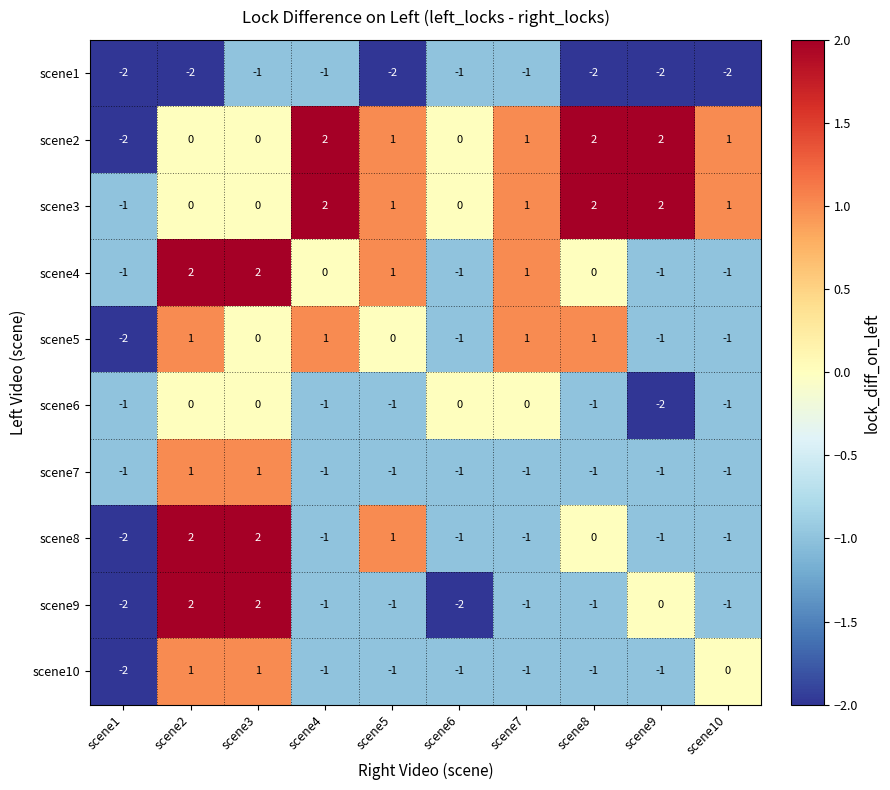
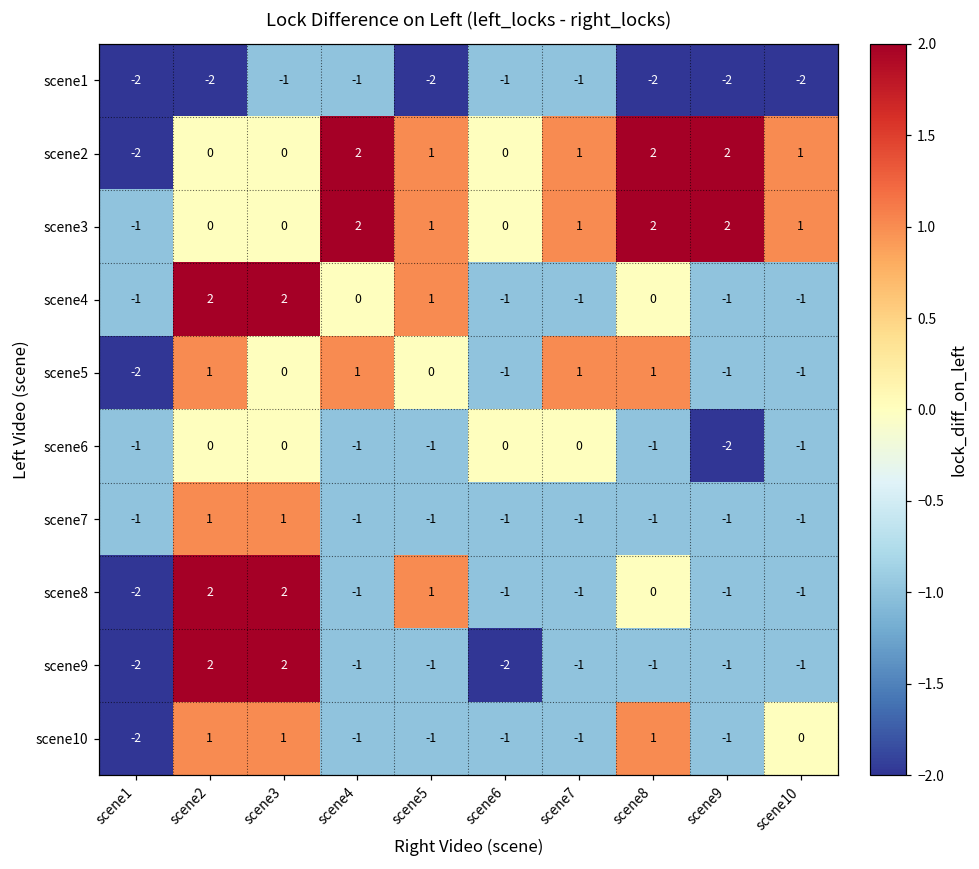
scene4, scene7: 1 -> -1
scene9, scene9: 0 -> -1
scene10, scene8: -1 -> 1
